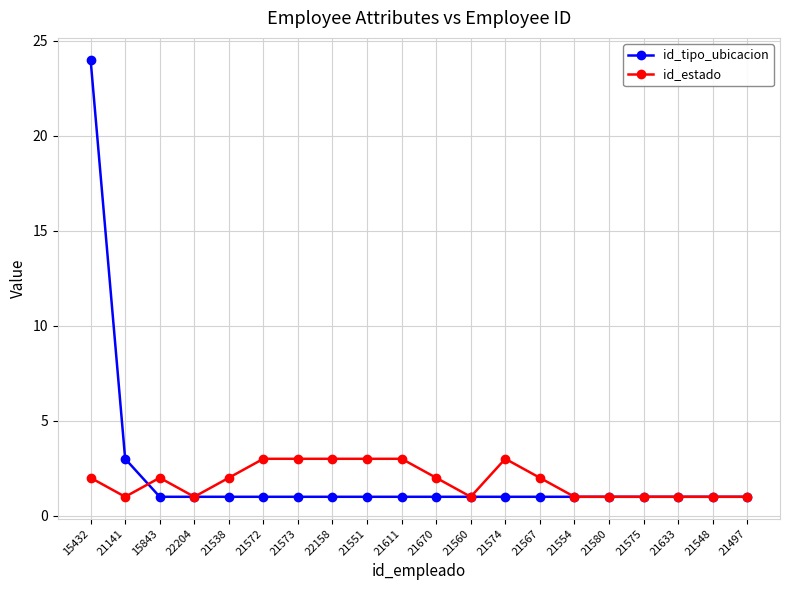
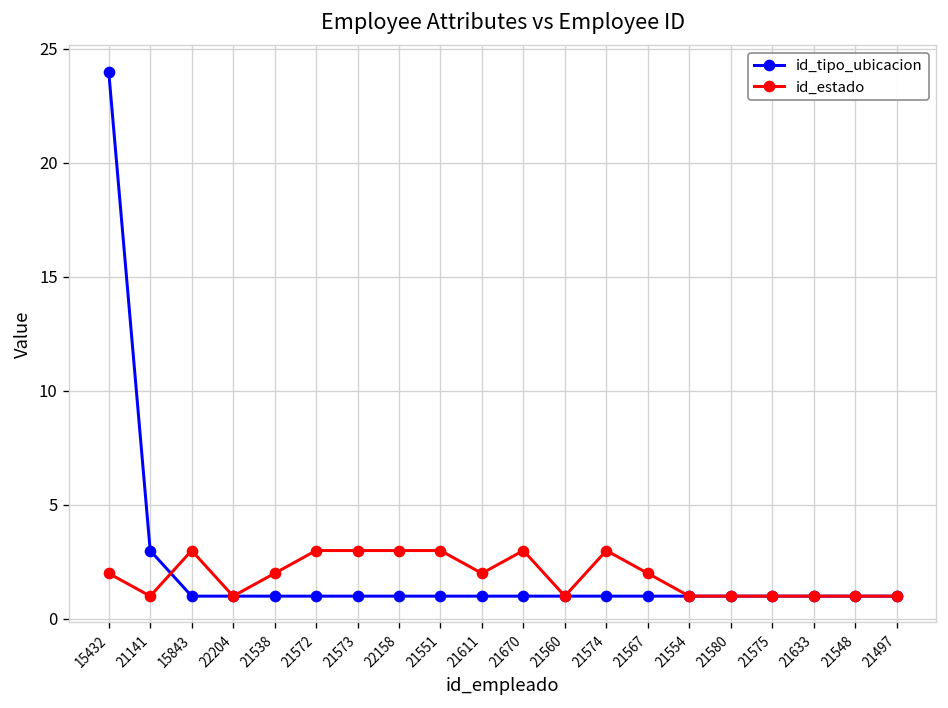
id_estado, 15843: 2 -> 3
id_estado, 21611: 3 -> 2
id_estado, 21670: 2 -> 3
